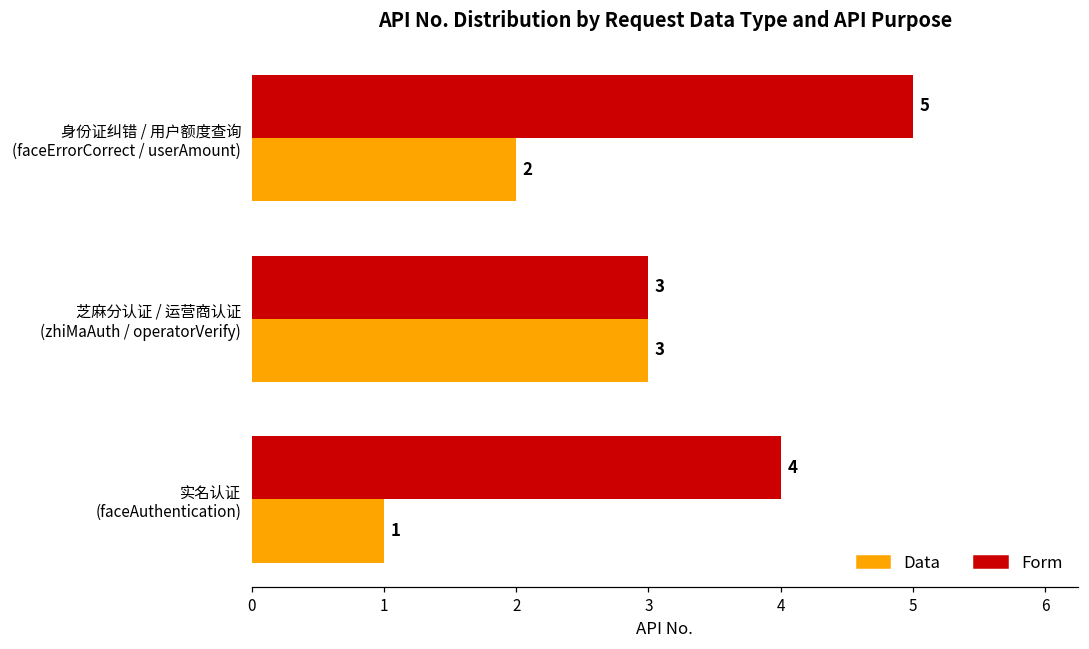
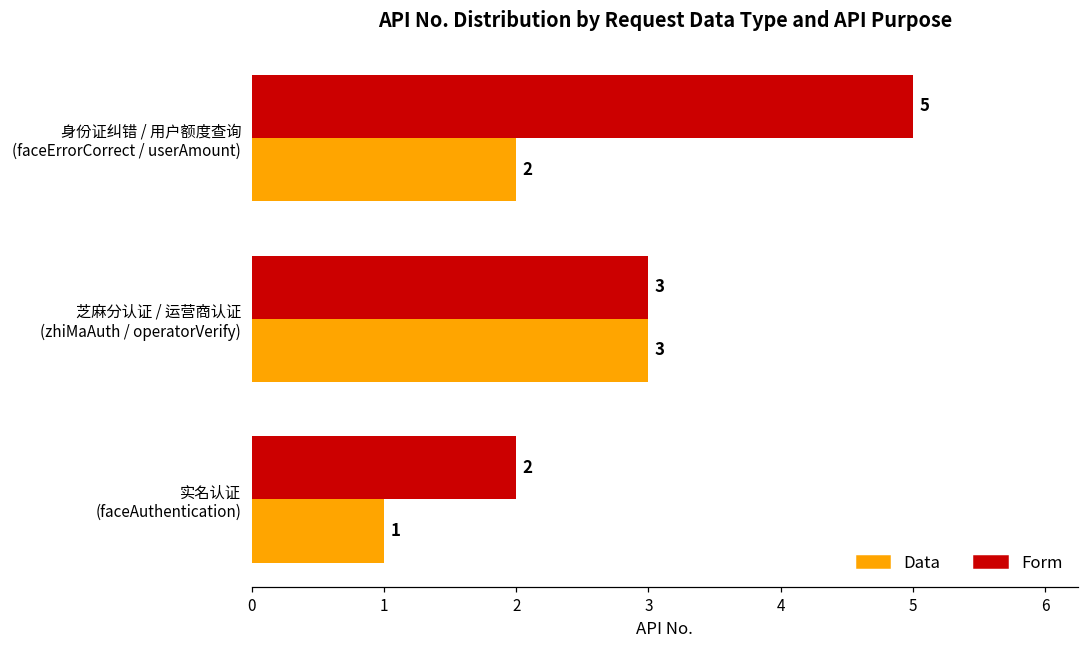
Form, 实名认证 (faceAuthentication): 4 -> 2
